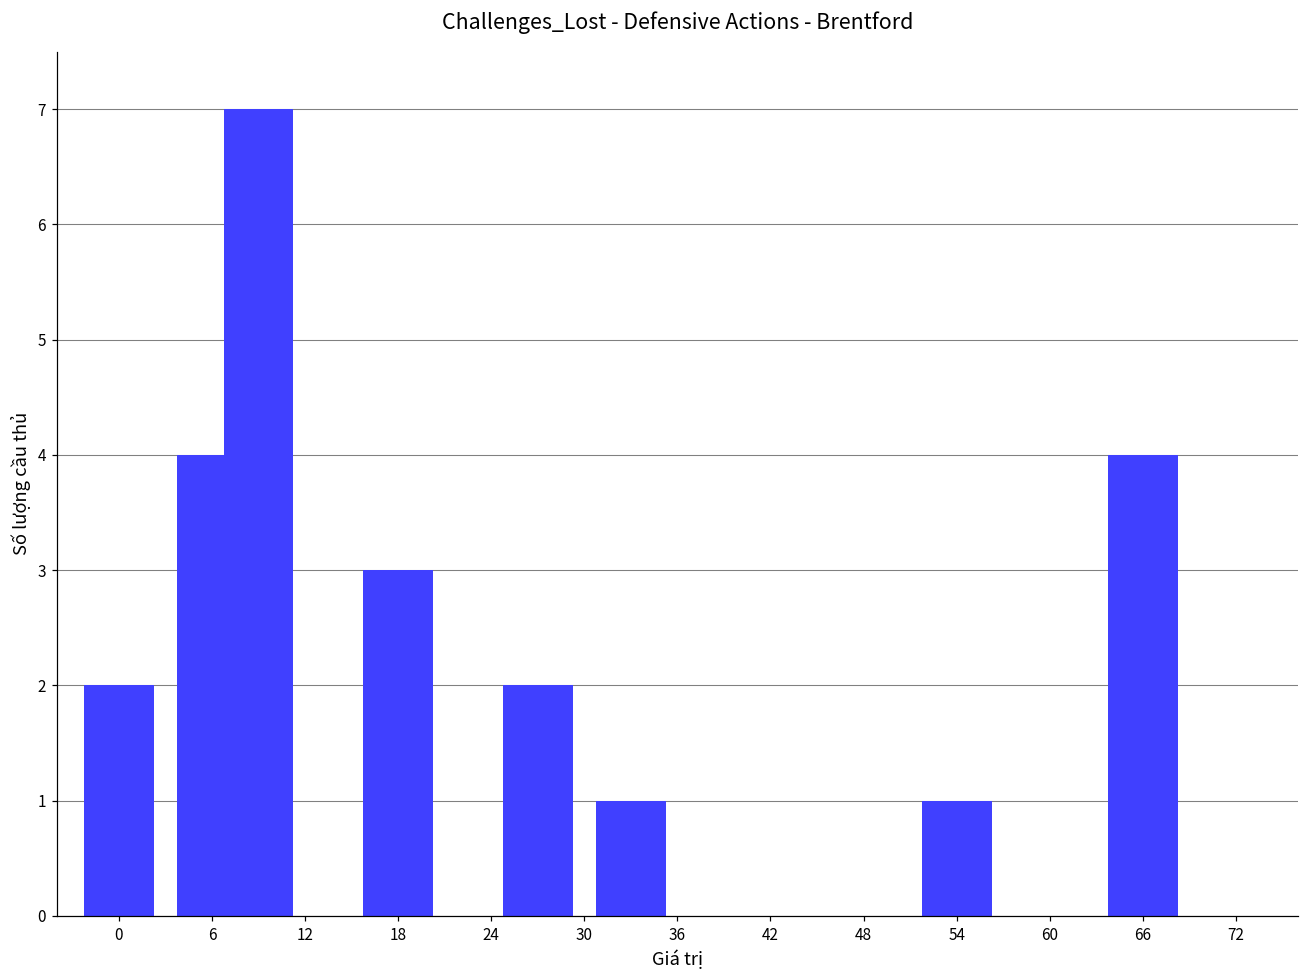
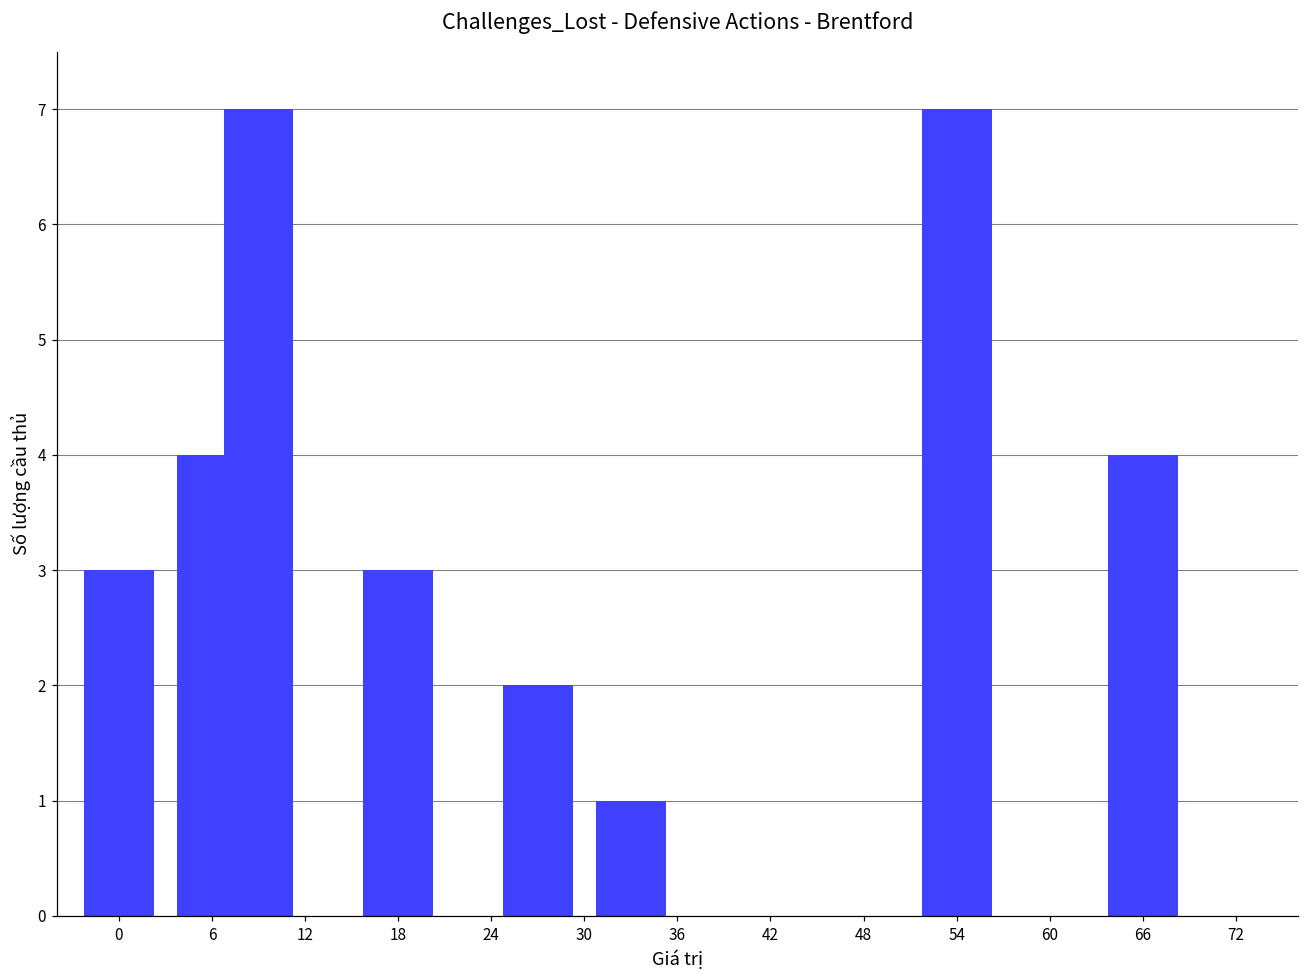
0: 2 -> 3
54: 1 -> 7
